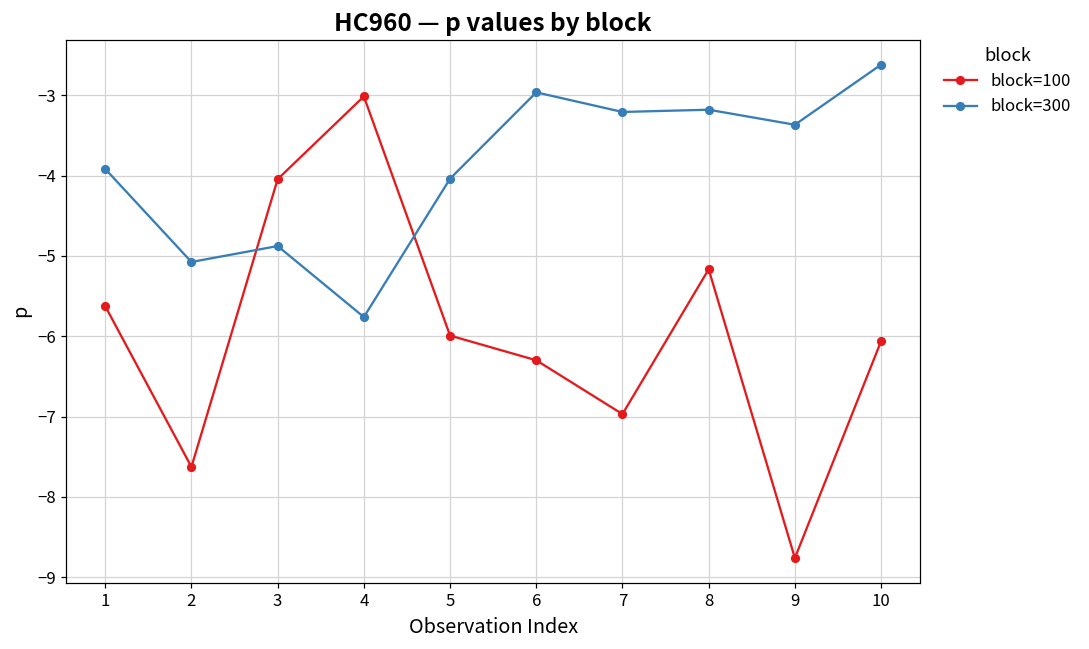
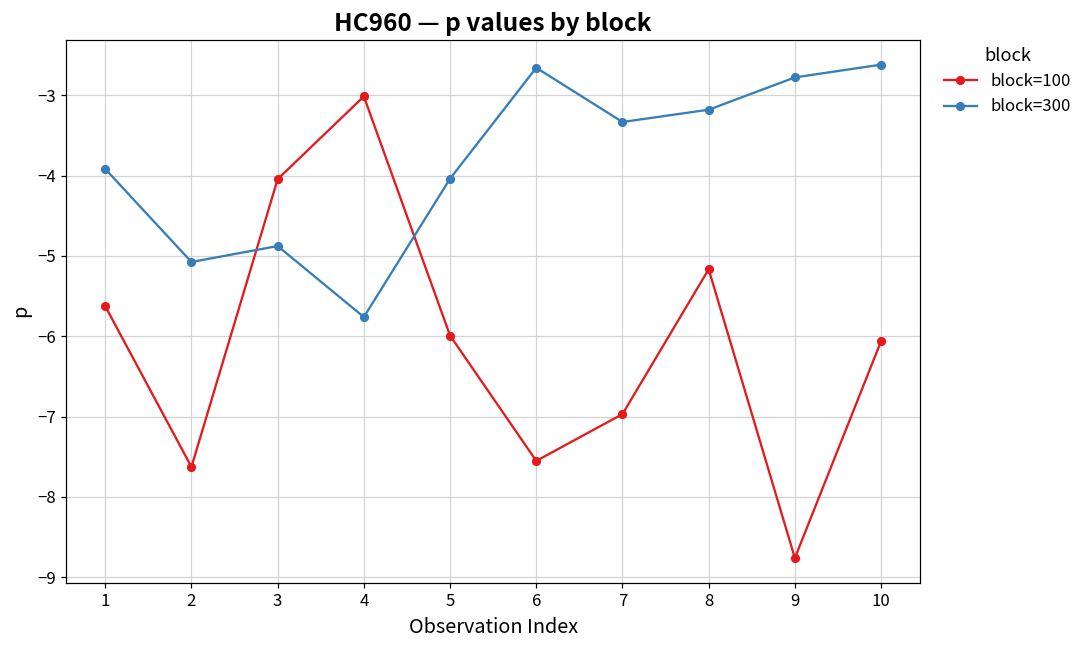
block=100, 6: -6.3 -> -7.6
block=300, 6: -3.0 -> -2.7
block=300, 7: -3.2 -> -3.3
block=300, 9: -3.4 -> -2.8
